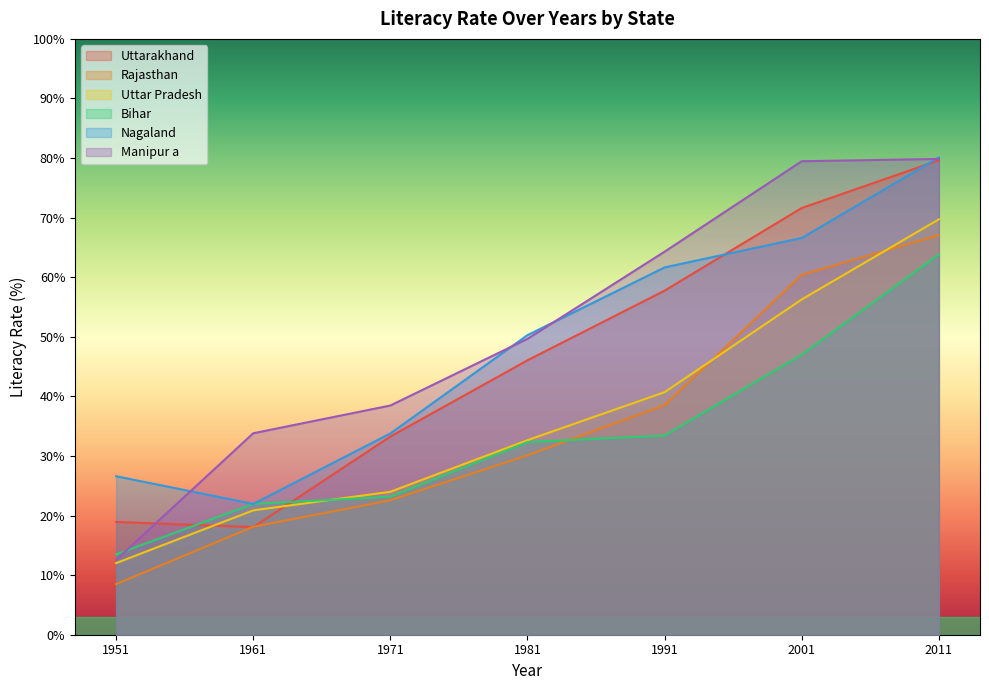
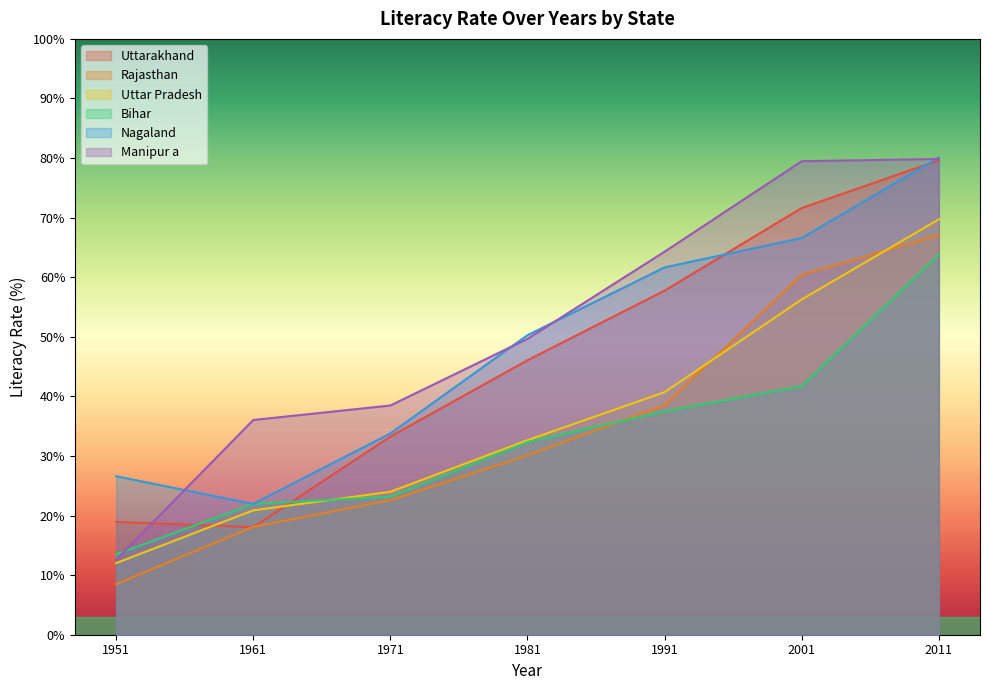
Manipur a, 1961: 34% -> 36%
Bihar, 1991: 33% -> 37%
Bihar, 2001: 47% -> 42%
